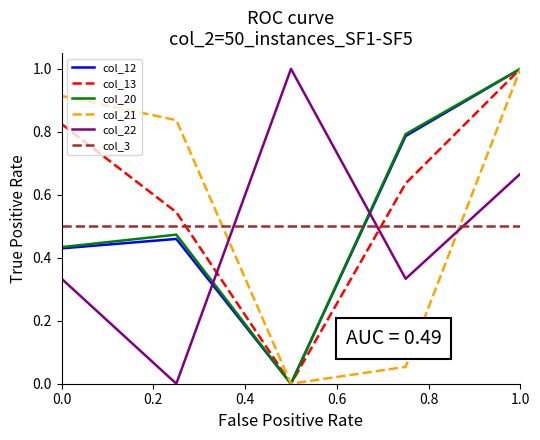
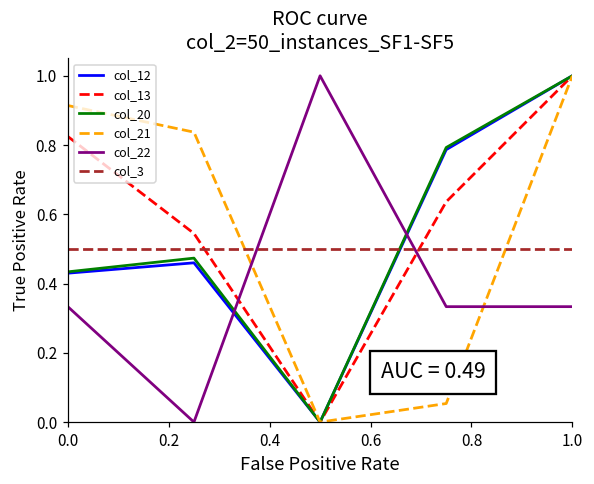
col_22, 1.0: 0.67 -> 0.33
